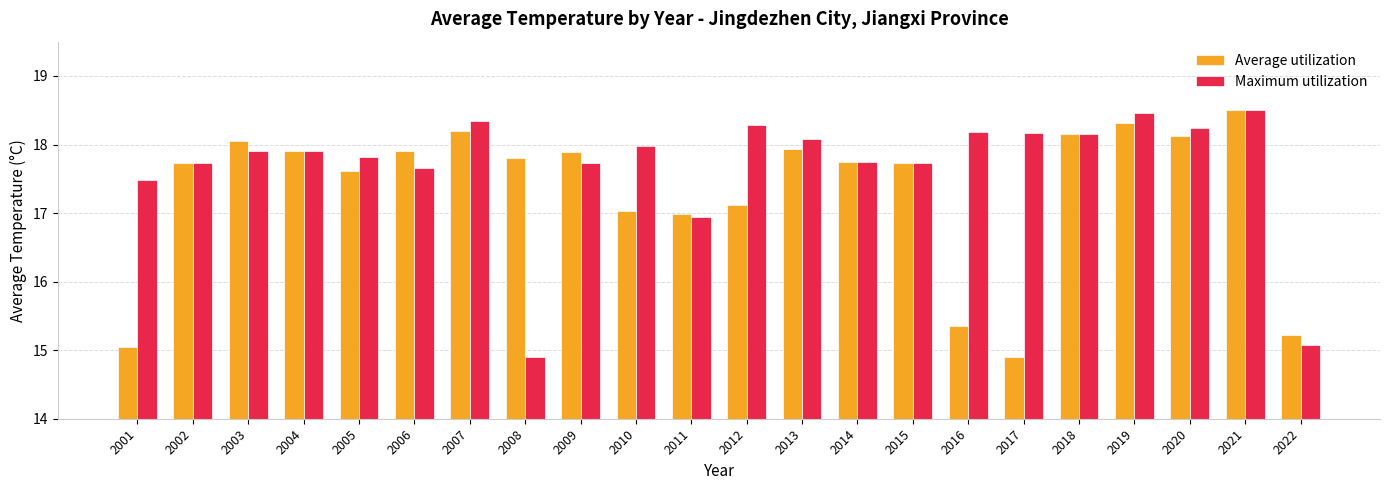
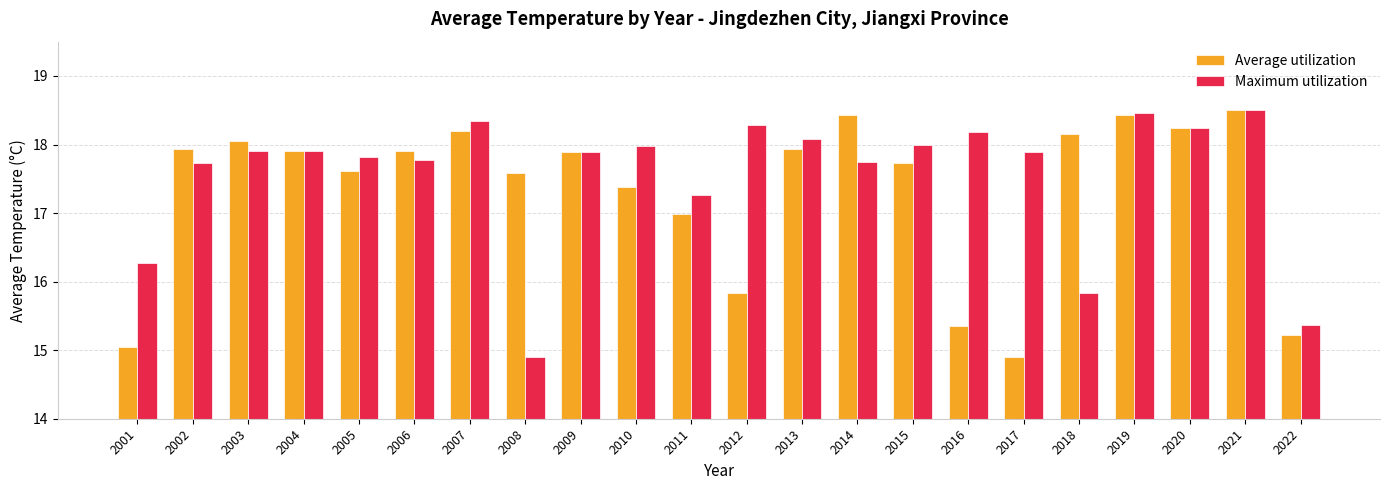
Maximum utilization, 2001: 17.5 -> 16.3
Average utilization, 2002: 17.7 -> 17.9
Maximum utilization, 2006: 17.7 -> 17.8
Average utilization, 2008: 17.8 -> 17.6
Maximum utilization, 2009: 17.7 -> 17.9
Average utilization, 2010: 17.0 -> 17.4
Maximum utilization, 2011: 16.9 -> 17.3
Average utilization, 2012: 17.1 -> 15.8
Average utilization, 2014: 17.7 -> 18.4
Maximum utilization, 2015: 17.7 -> 18.0
Maximum utilization, 2017: 18.2 -> 17.9
Maximum utilization, 2018: 18.2 -> 15.8
Average utilization, 2019: 18.3 -> 18.4
Average utilization, 2020: 18.1 -> 18.2
Maximum utilization, 2022: 15.1 -> 15.4
